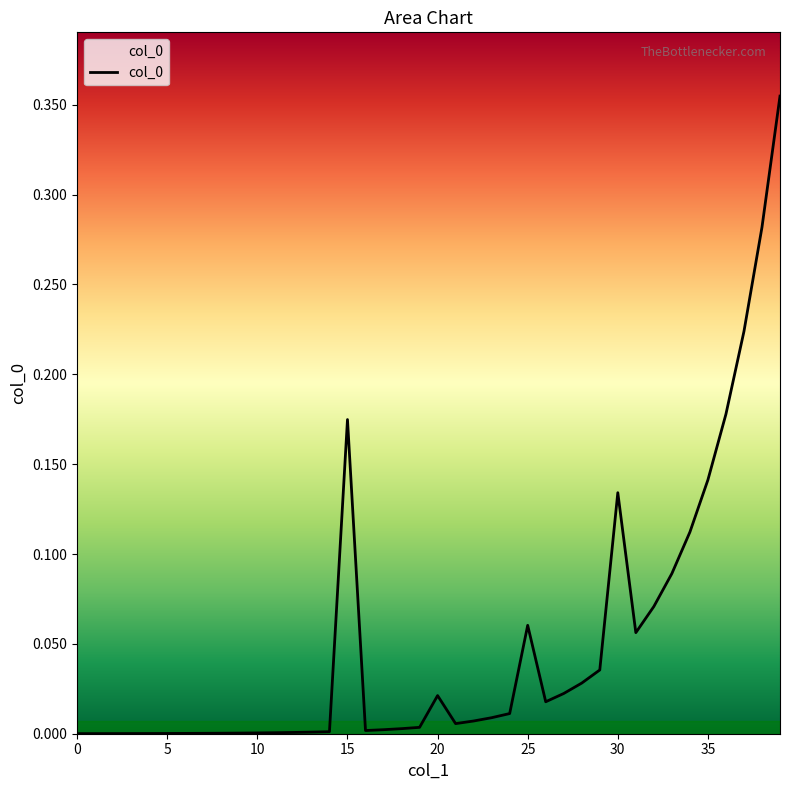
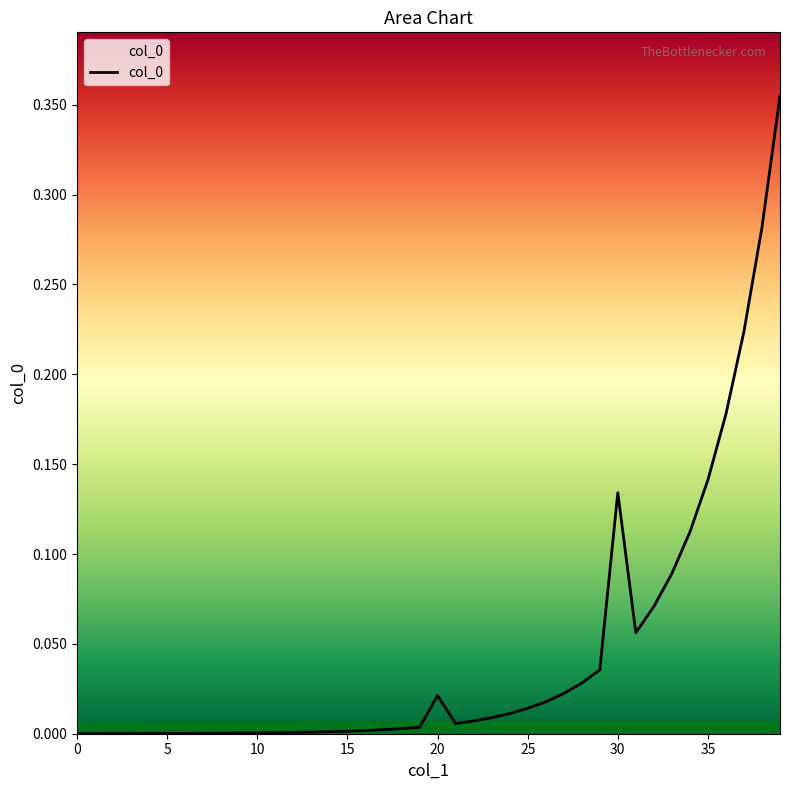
col_0, 15: 0.175 -> 0.001
col_0, 25: 0.060 -> 0.014
